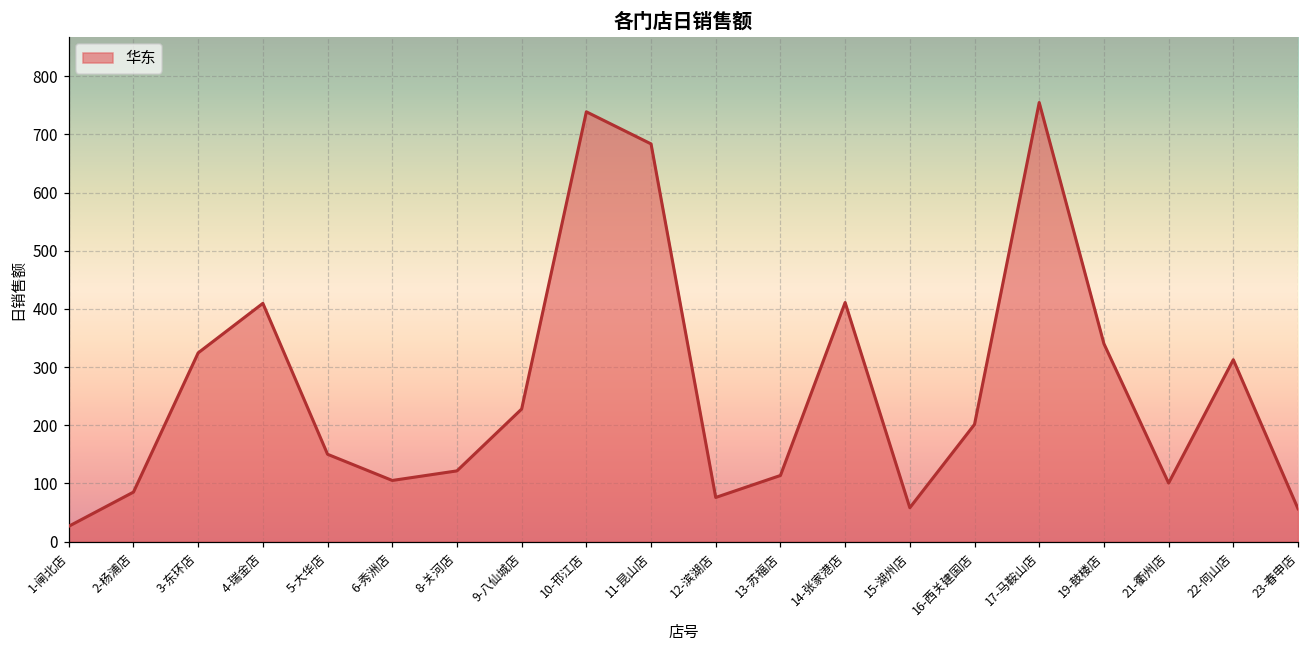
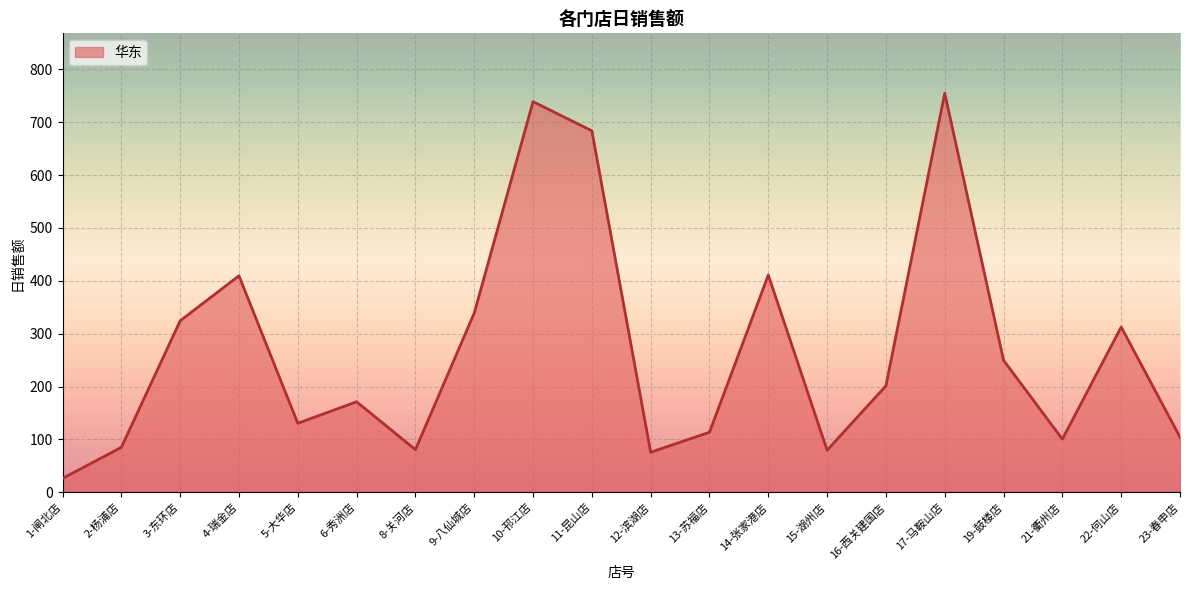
5-大华店: 150 -> 130
6-秀洲店: 110 -> 170
8-关河店: 120 -> 80
9-八仙城店: 230 -> 340
15-湖州店: 60 -> 80
19-鼓楼店: 340 -> 250
23-春申店: 60 -> 100
